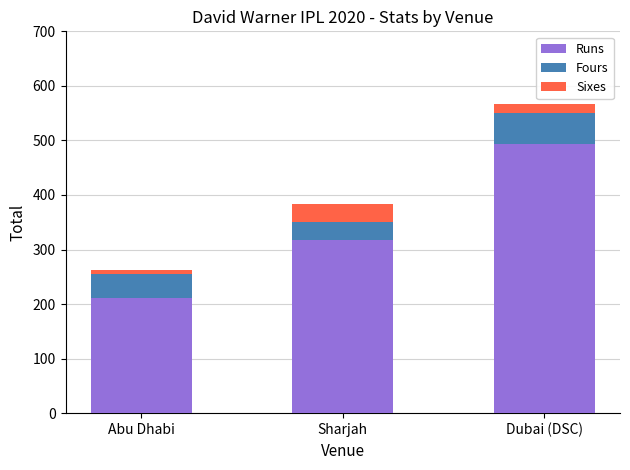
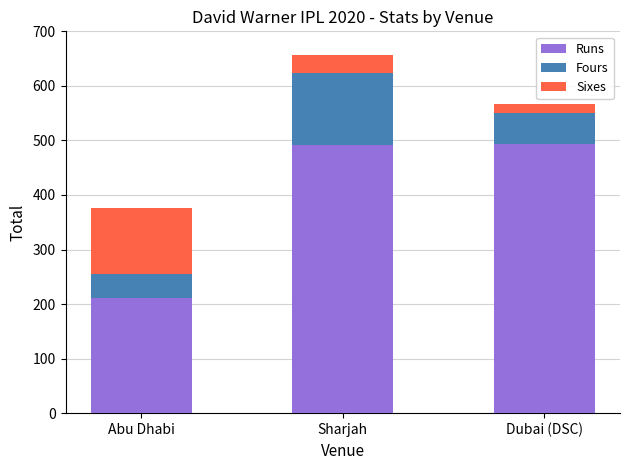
Sixes, Abu Dhabi: 10 -> 120
Runs, Sharjah: 320 -> 490
Fours, Sharjah: 30 -> 130
